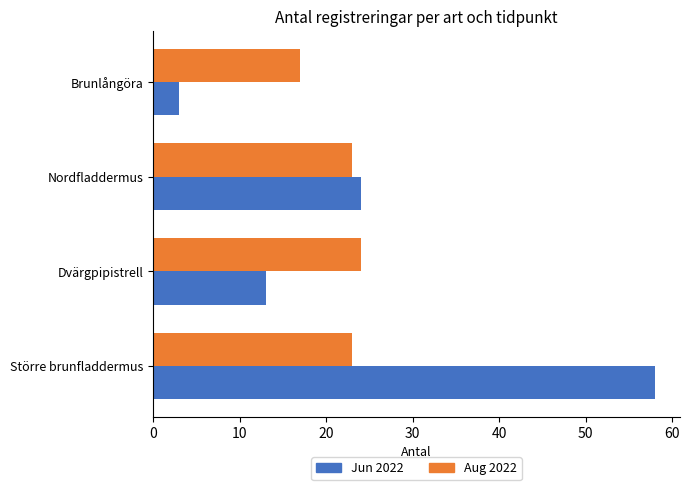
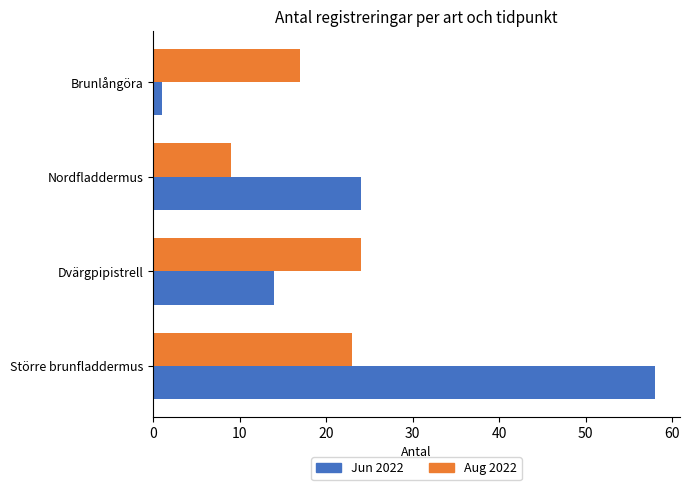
Jun 2022, Brunlångöra: 3 -> 1
Aug 2022, Nordfladdermus: 23 -> 9
Jun 2022, Dvärgpipistrell: 13 -> 14
